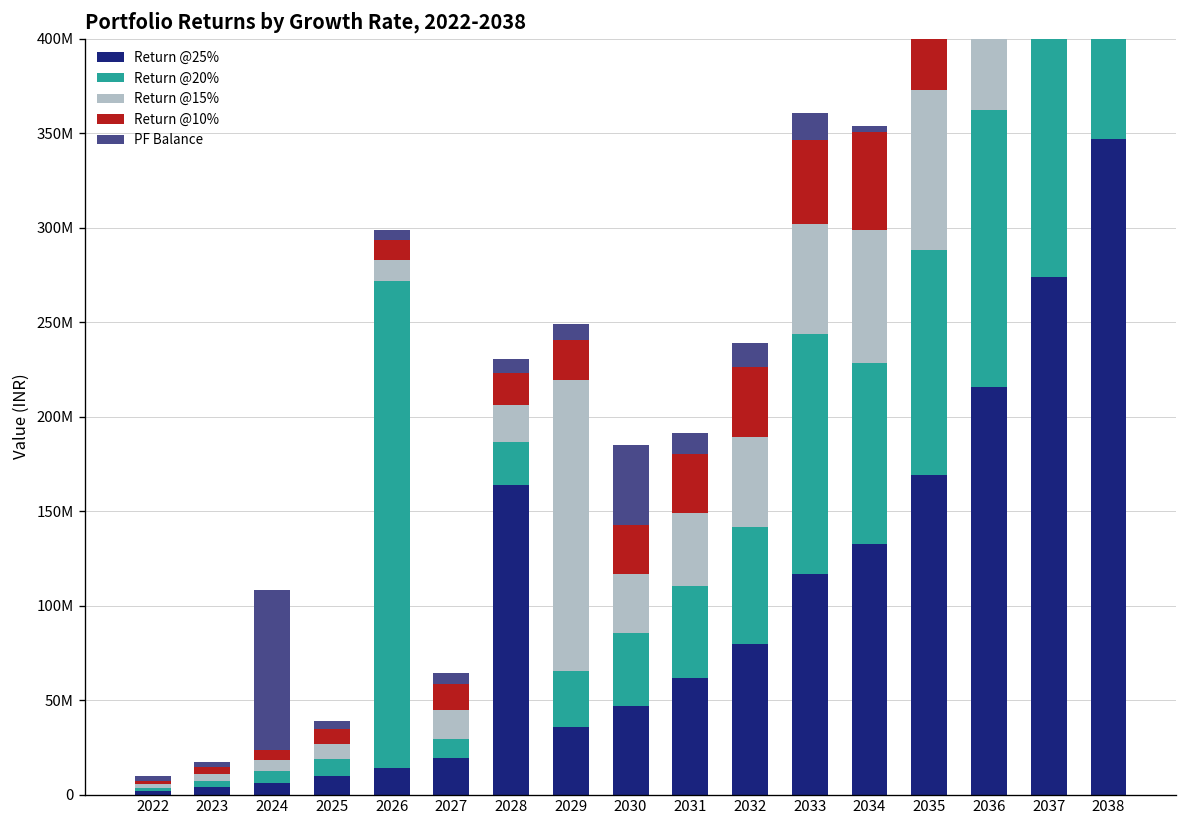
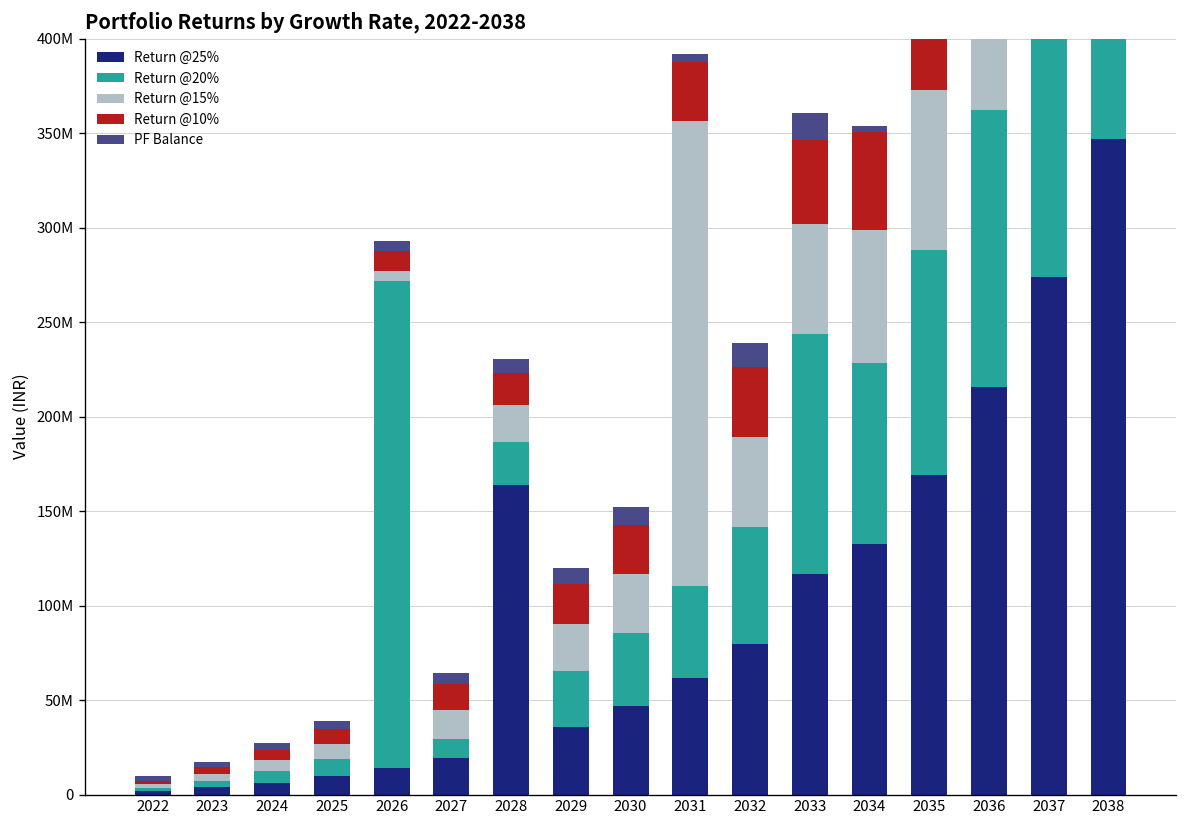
PF Balance, 2024: 85000000 -> 4000000
Return @15%, 2026: 11000000 -> 6000000
Return @15%, 2029: 154000000 -> 25000000
PF Balance, 2030: 42000000 -> 10000000
Return @15%, 2031: 39000000 -> 246000000
PF Balance, 2031: 11000000 -> 4000000
